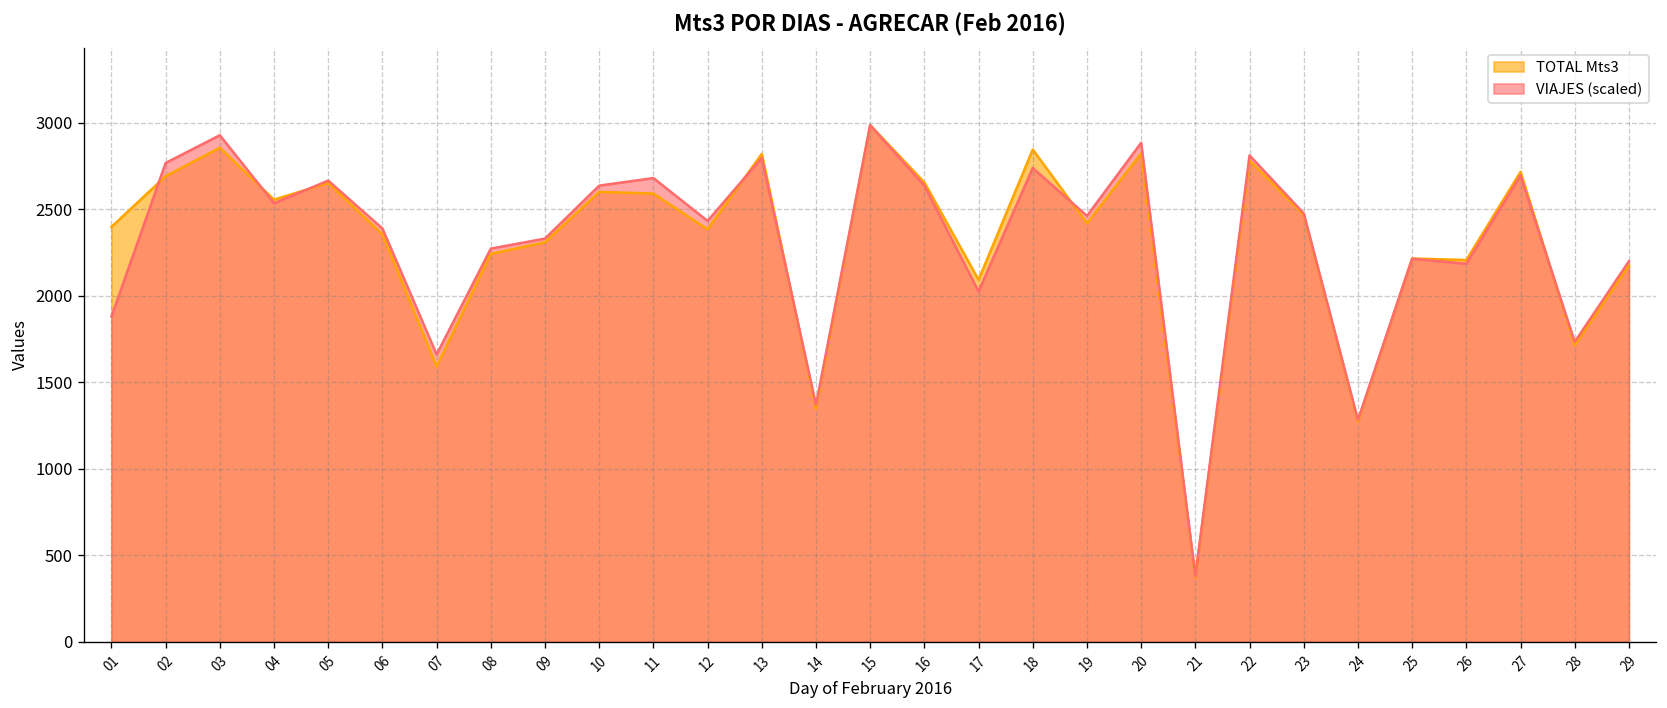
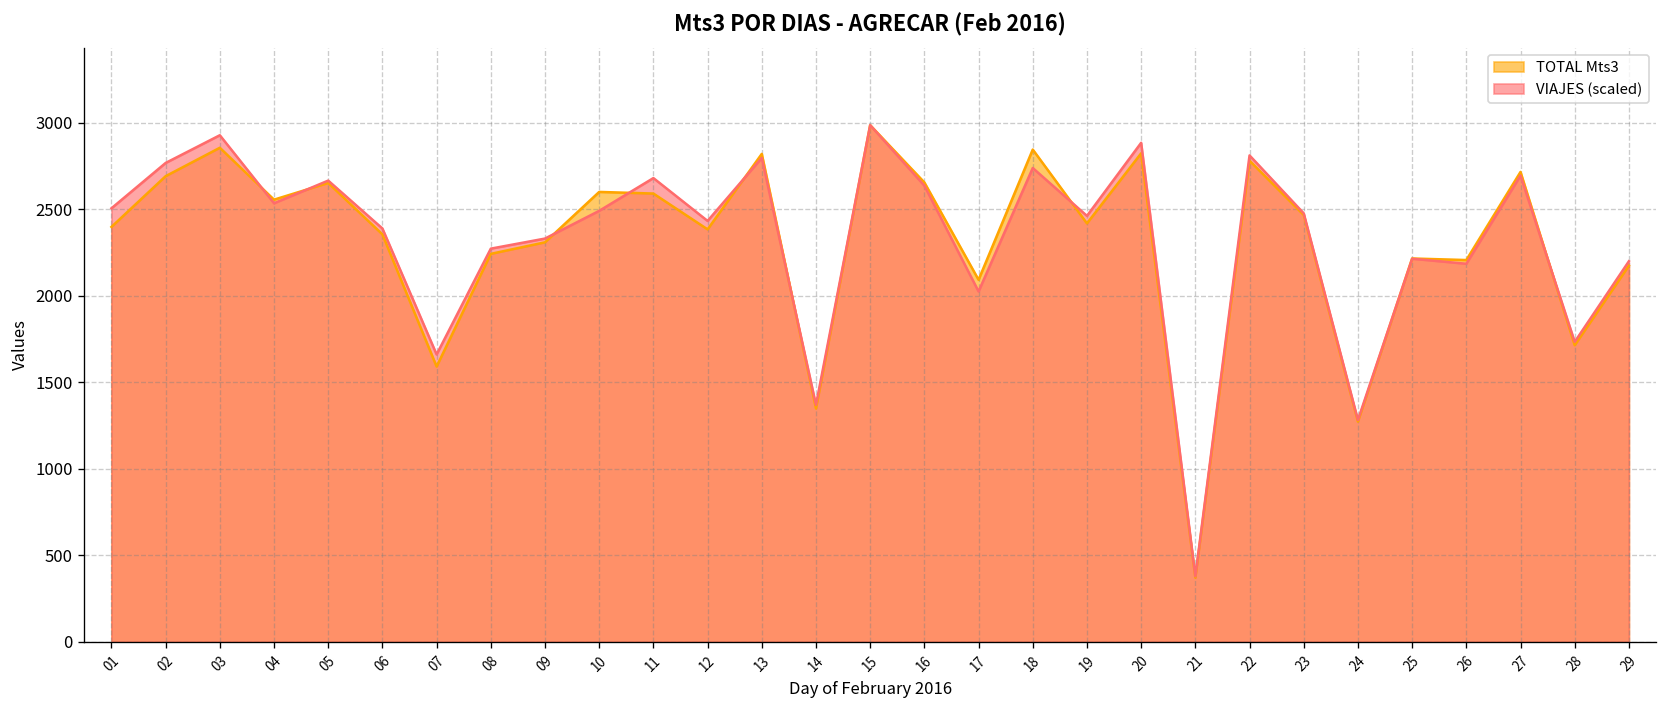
VIAJES (scaled), 01: 1880 -> 2500
VIAJES (scaled), 10: 2640 -> 2490
